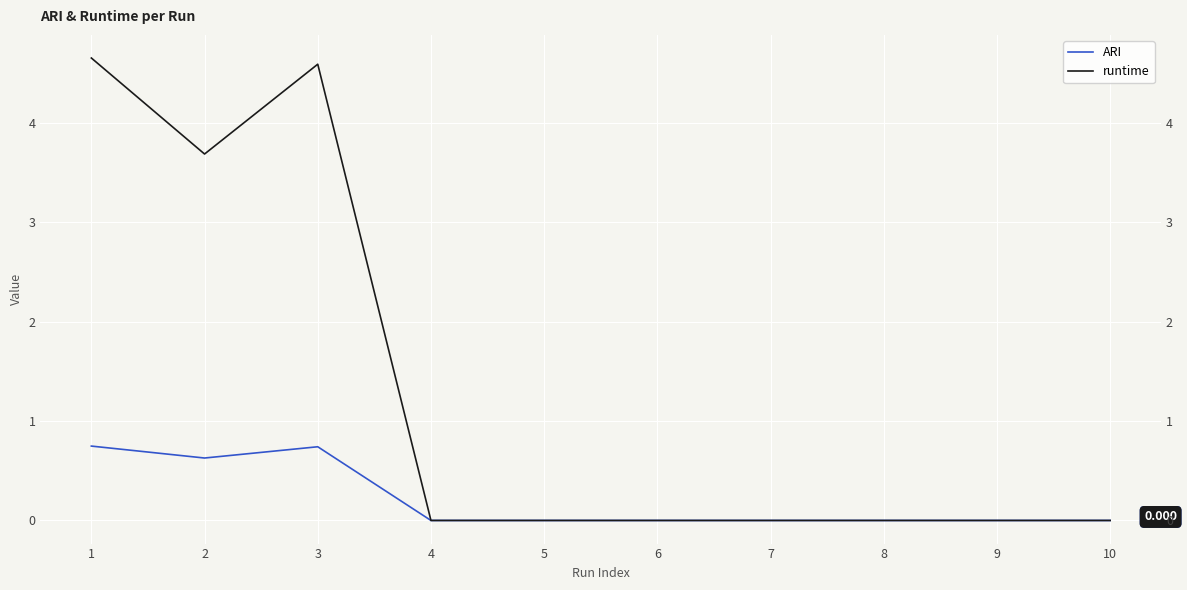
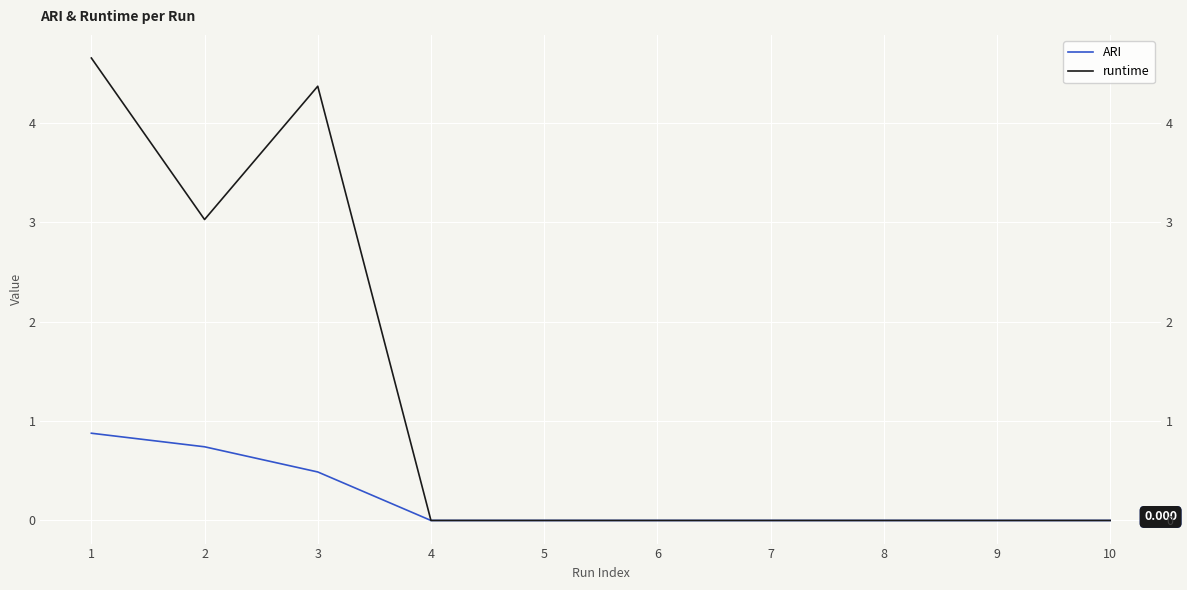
ARI, 1: 0.7 -> 0.9
ARI, 2: 0.6 -> 0.7
runtime, 2: 3.7 -> 3.0
ARI, 3: 0.7 -> 0.5
runtime, 3: 4.6 -> 4.4
